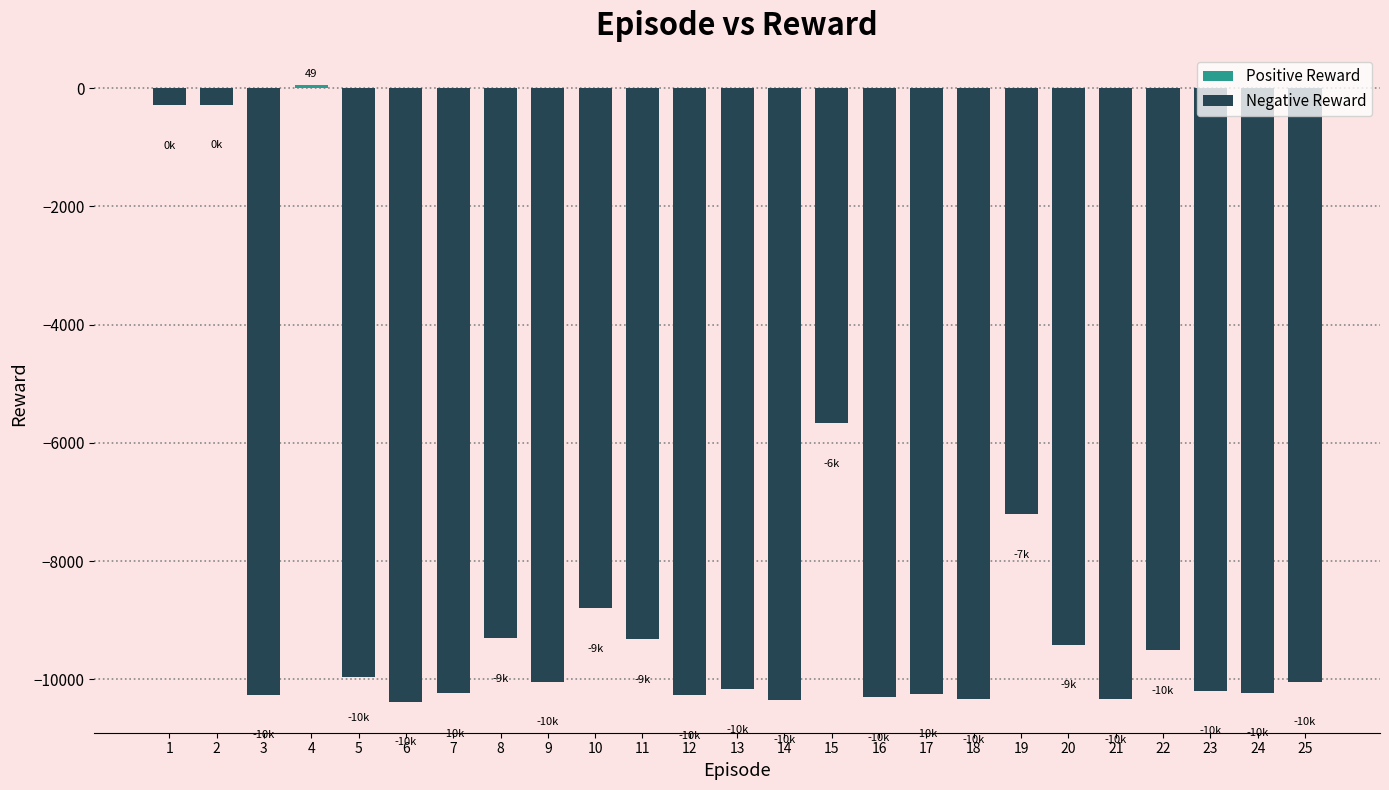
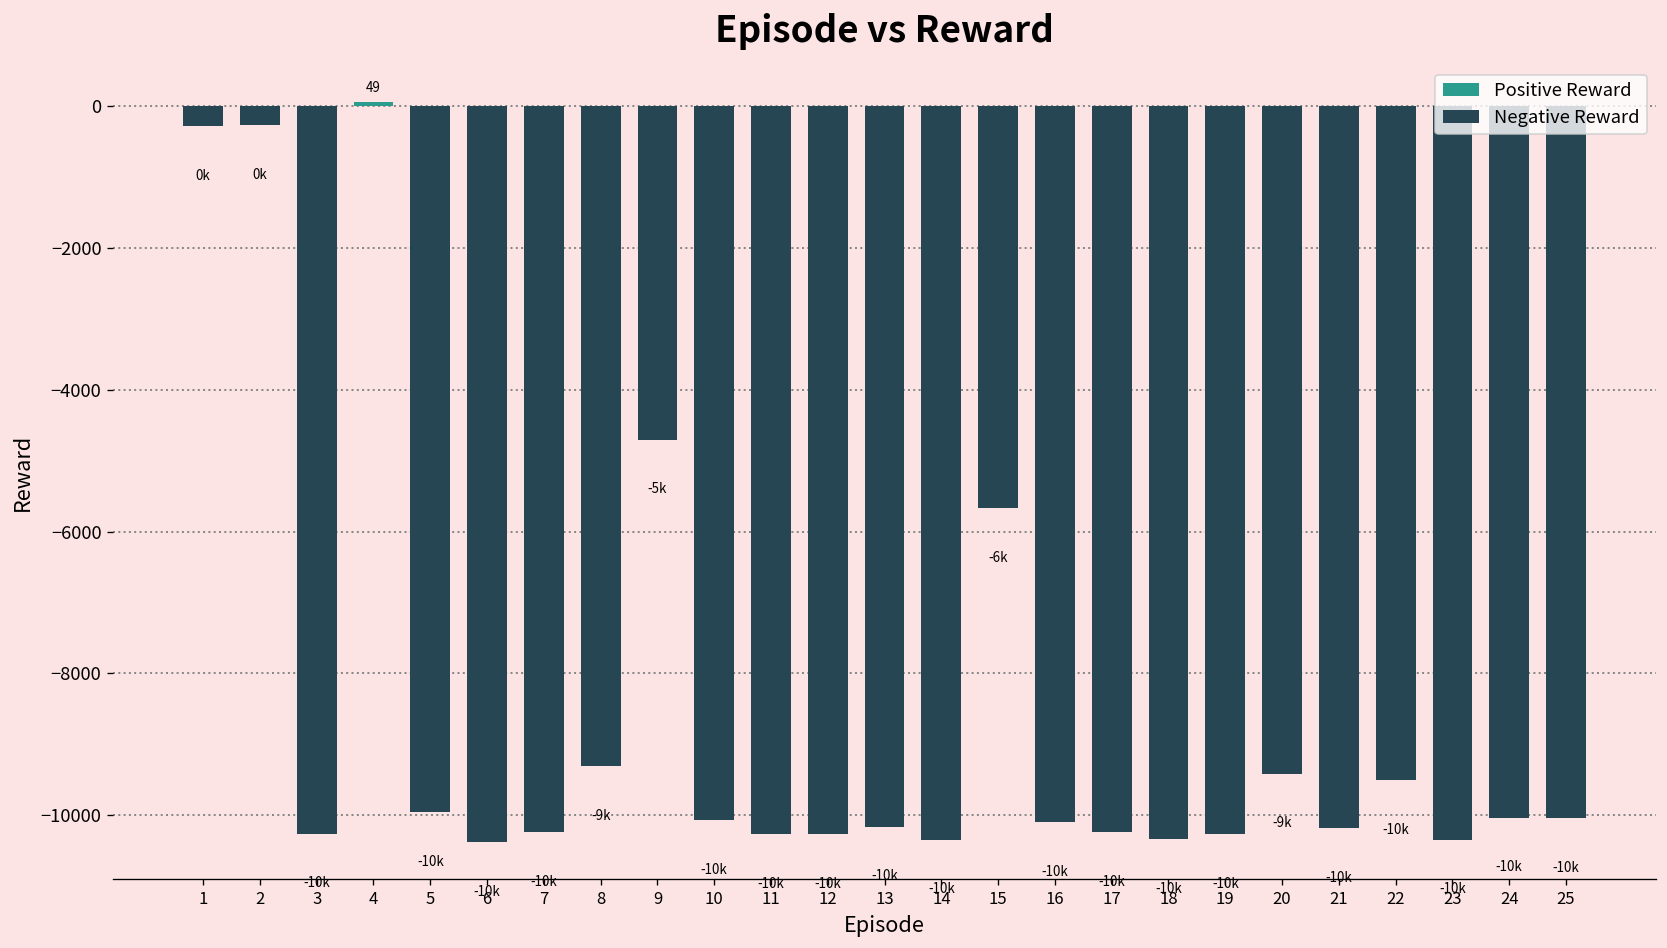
9: -10k -> -5k
10: -9k -> -10k
11: -9k -> -10k
16: -10300 -> -10100
19: -7k -> -10k
21: -10300 -> -10200
23: -10200 -> -10300
24: -10200 -> -10000
